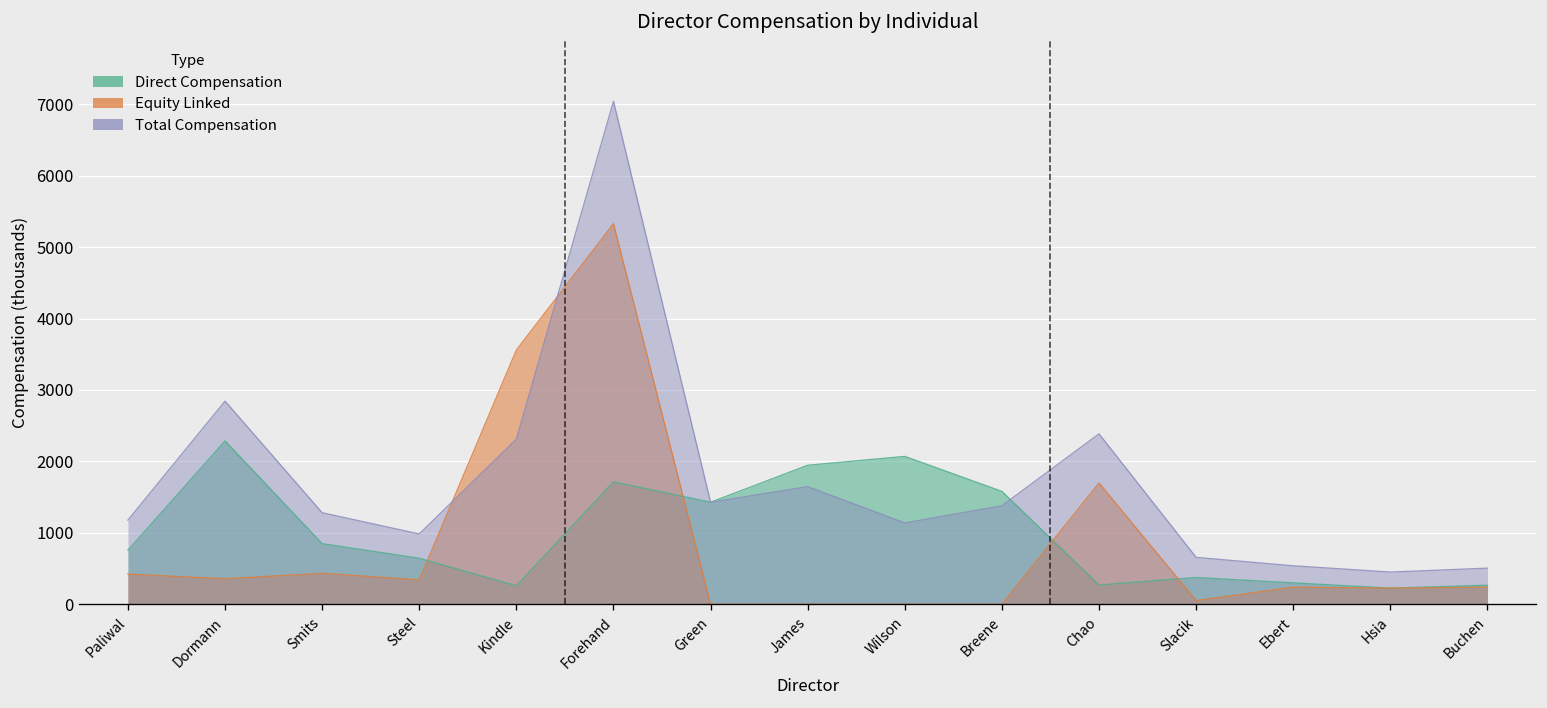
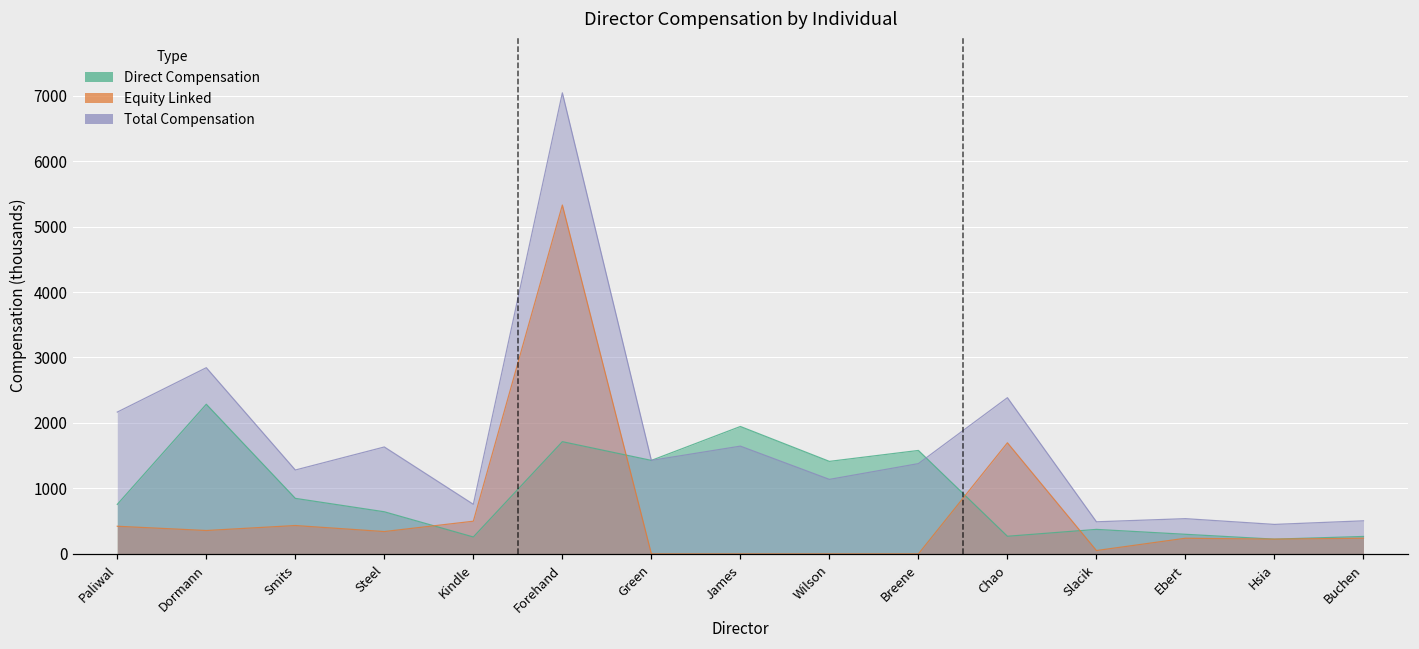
Total Compensation, Paliwal: 1200 -> 2200
Total Compensation, Steel: 1000 -> 1600
Equity Linked, Kindle: 3600 -> 500
Total Compensation, Kindle: 2300 -> 800
Direct Compensation, Wilson: 2100 -> 1400
Total Compensation, Slacik: 700 -> 500
